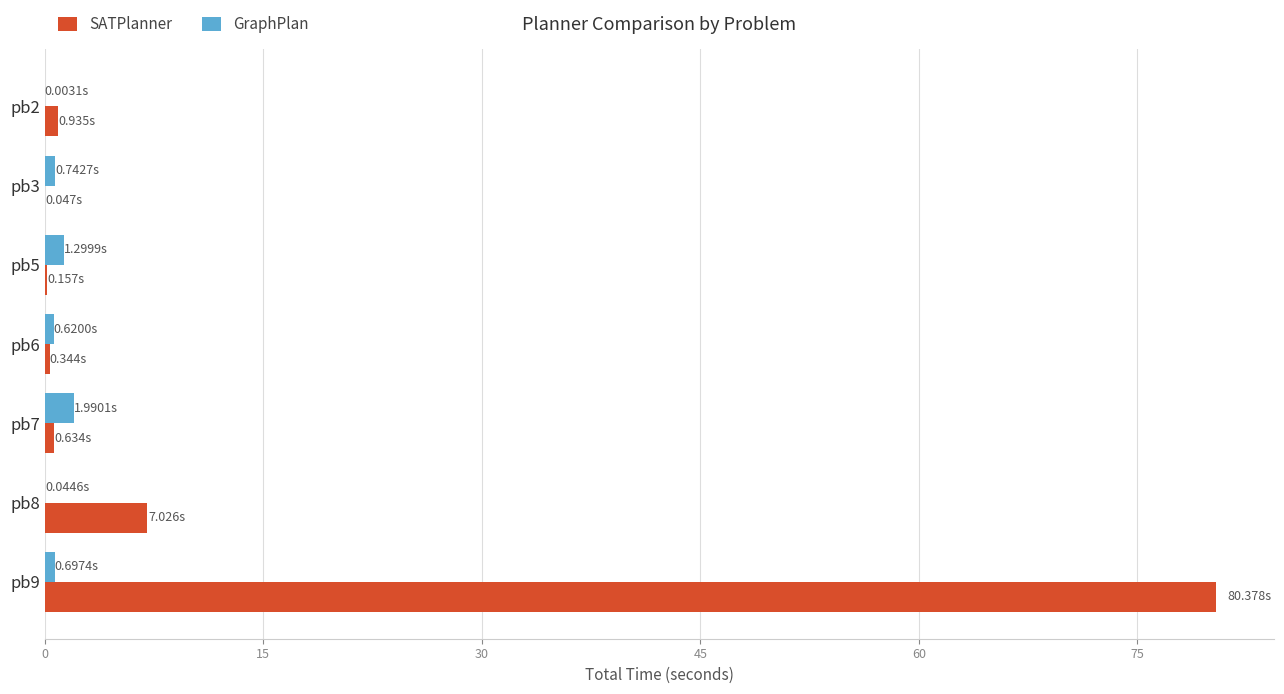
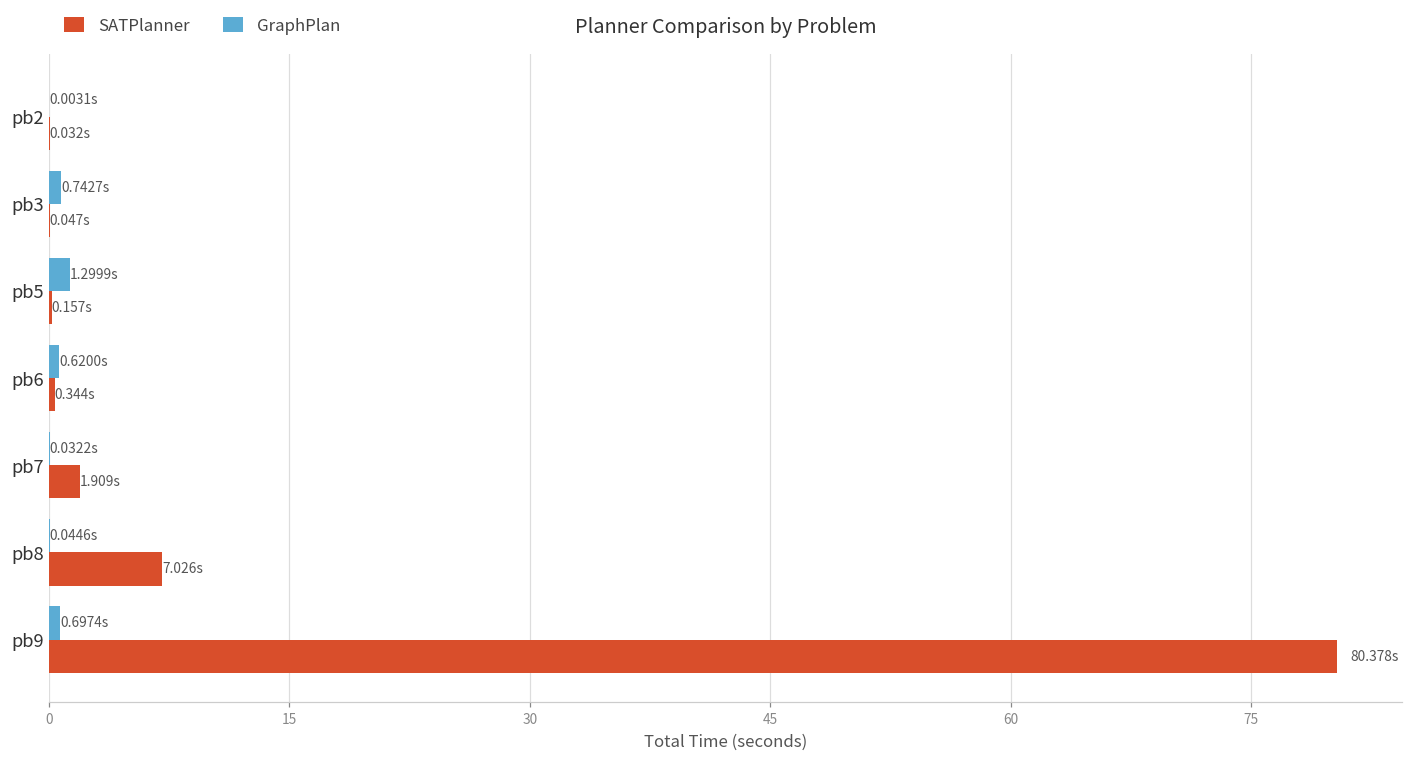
SATPlanner, pb2: 0.935s -> 0.032s
GraphPlan, pb7: 1.9901s -> 0.0322s
SATPlanner, pb7: 0.634s -> 1.909s
